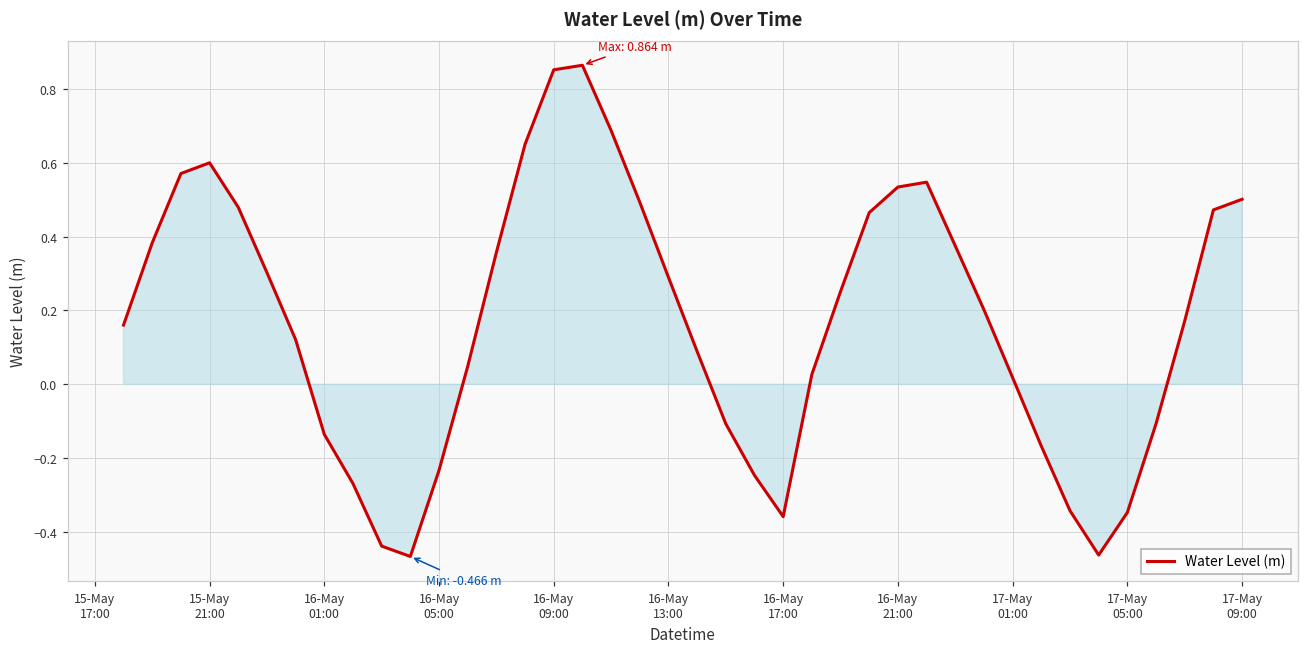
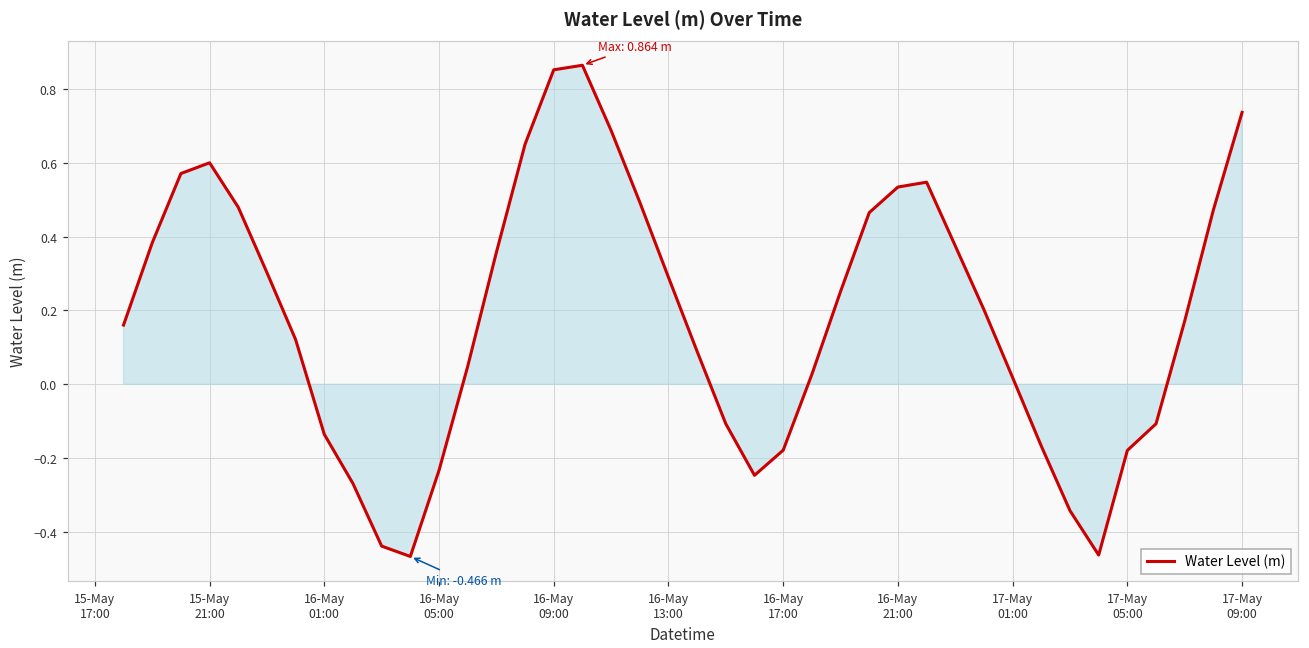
16-May 17:00: -0.36 -> -0.18
17-May 05:00: -0.35 -> -0.18
17-May 09:00: 0.50 -> 0.74
